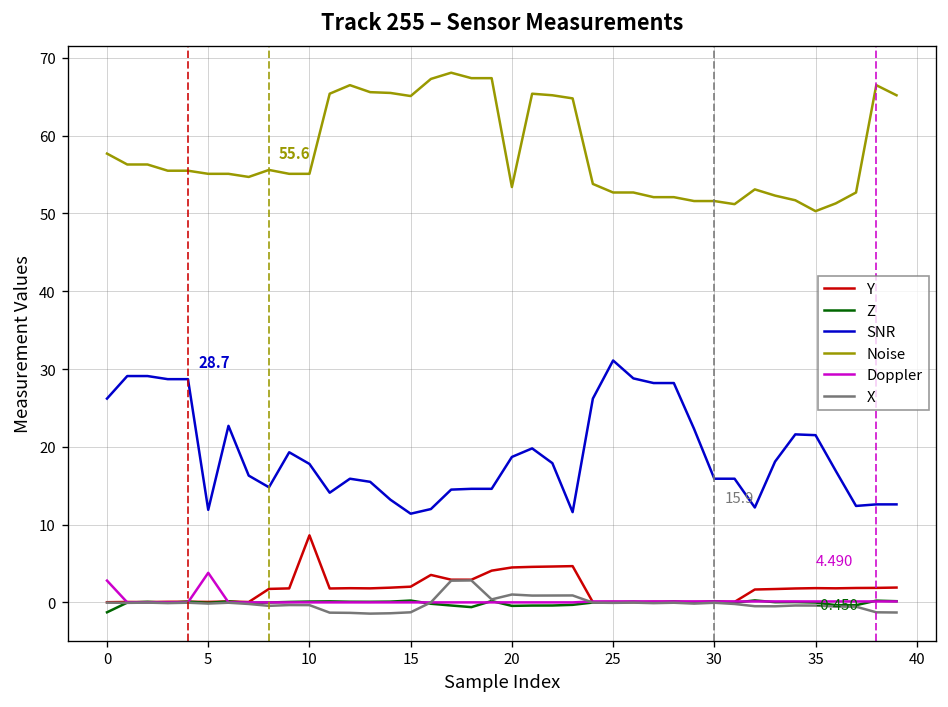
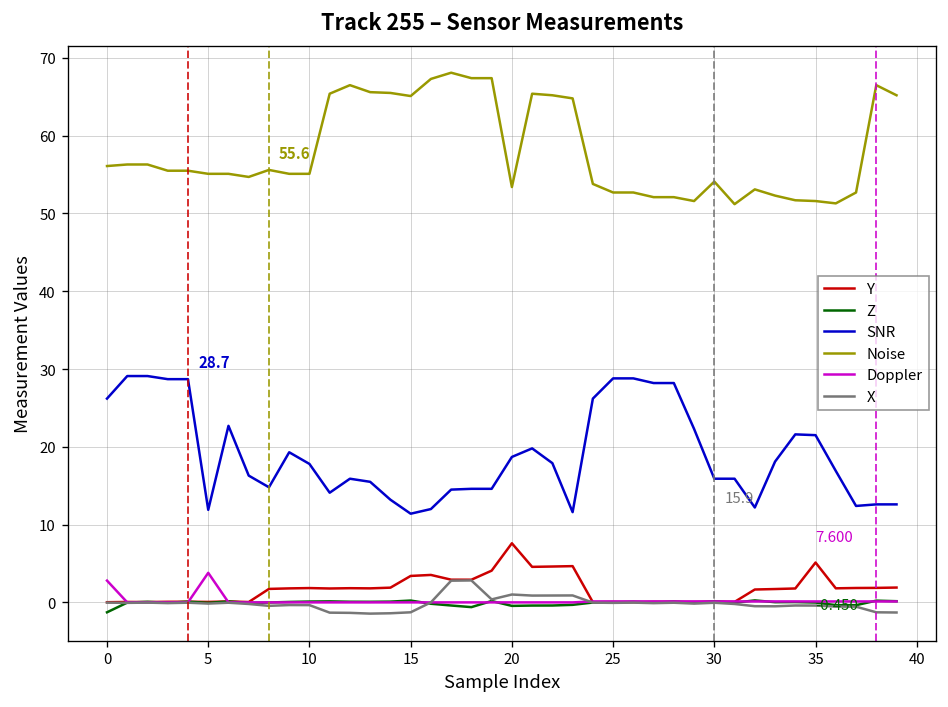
Noise, 0: 58 -> 56
Y, 10: 9 -> 2
Y, 15: 2 -> 3
Y, 20: 4.490 -> 7.600
SNR, 25: 31 -> 29
Noise, 30: 52 -> 54
Y, 35: 2 -> 5
Noise, 35: 50 -> 52
